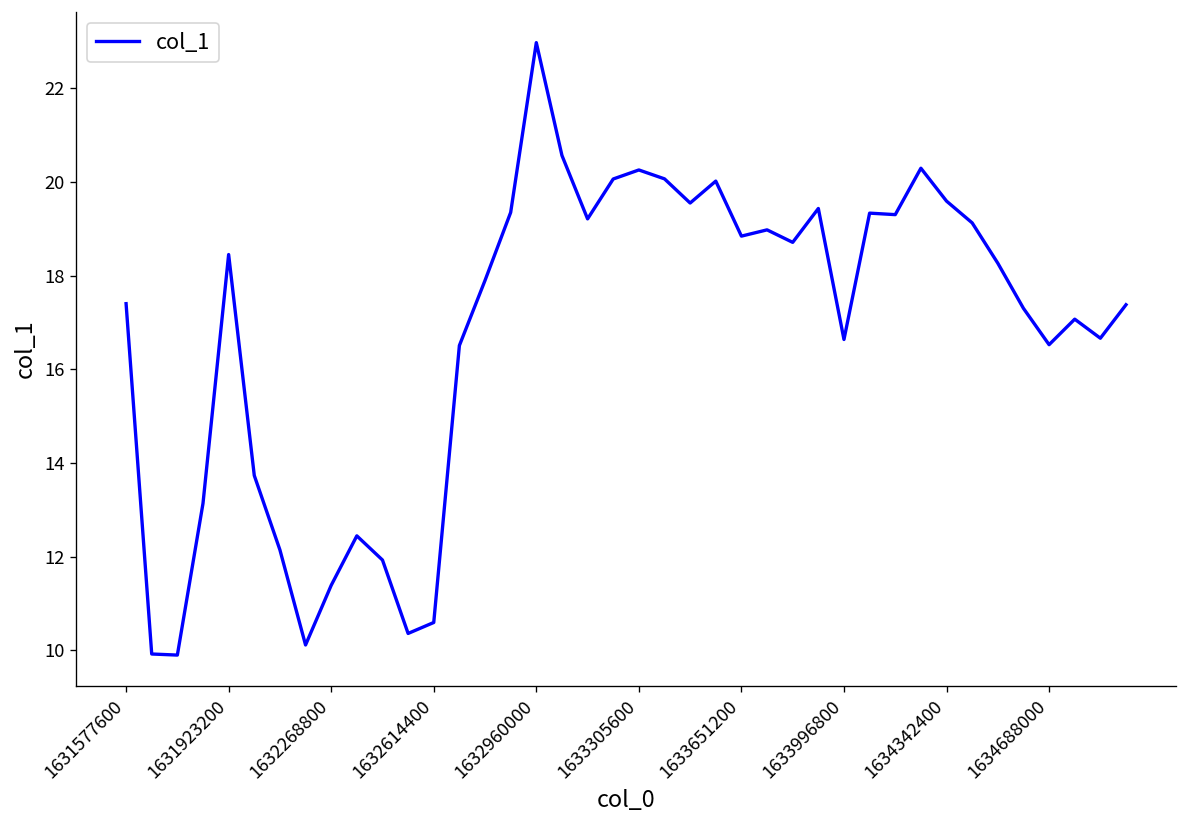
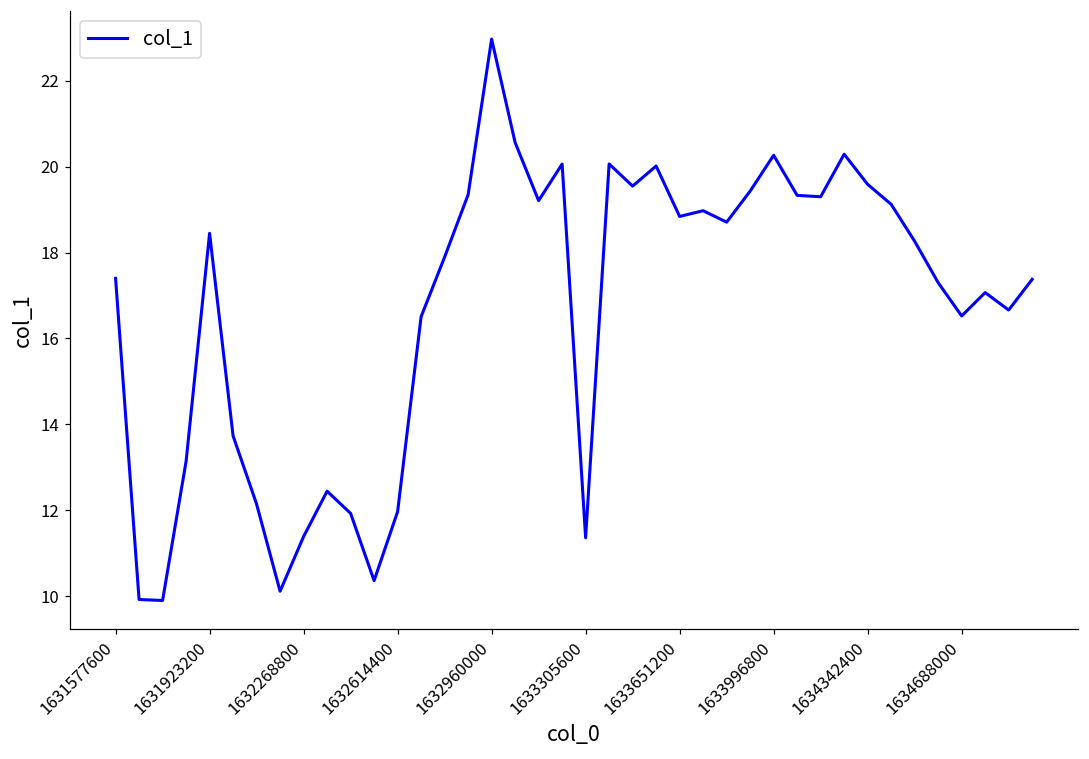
1632614400: 10.6 -> 12.0
1633305600: 20.3 -> 11.4
1633996800: 16.6 -> 20.3
